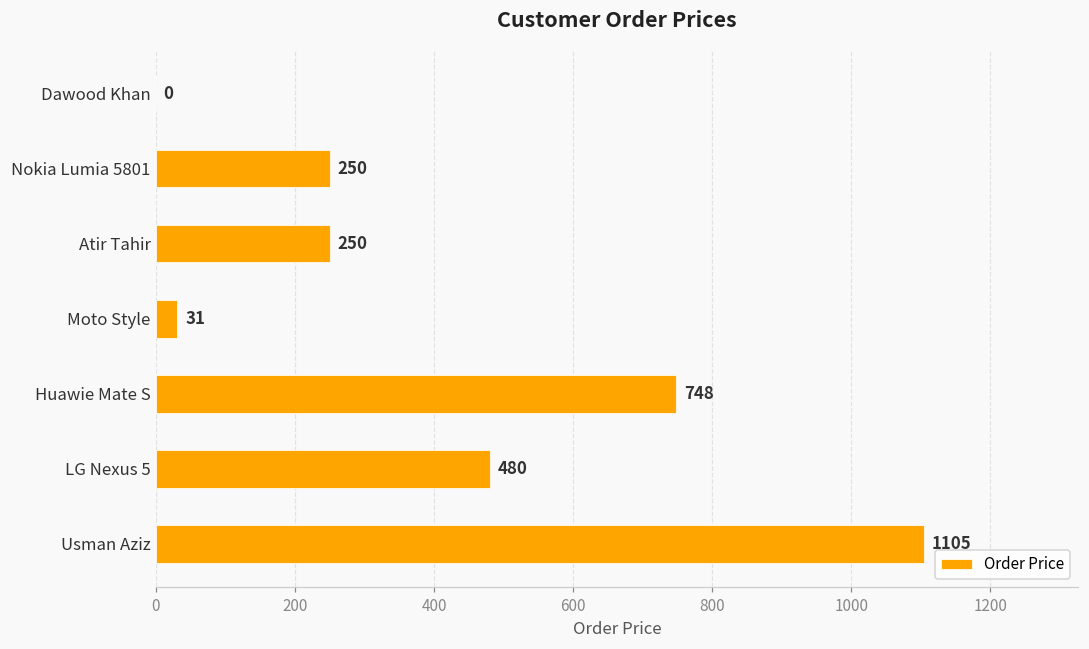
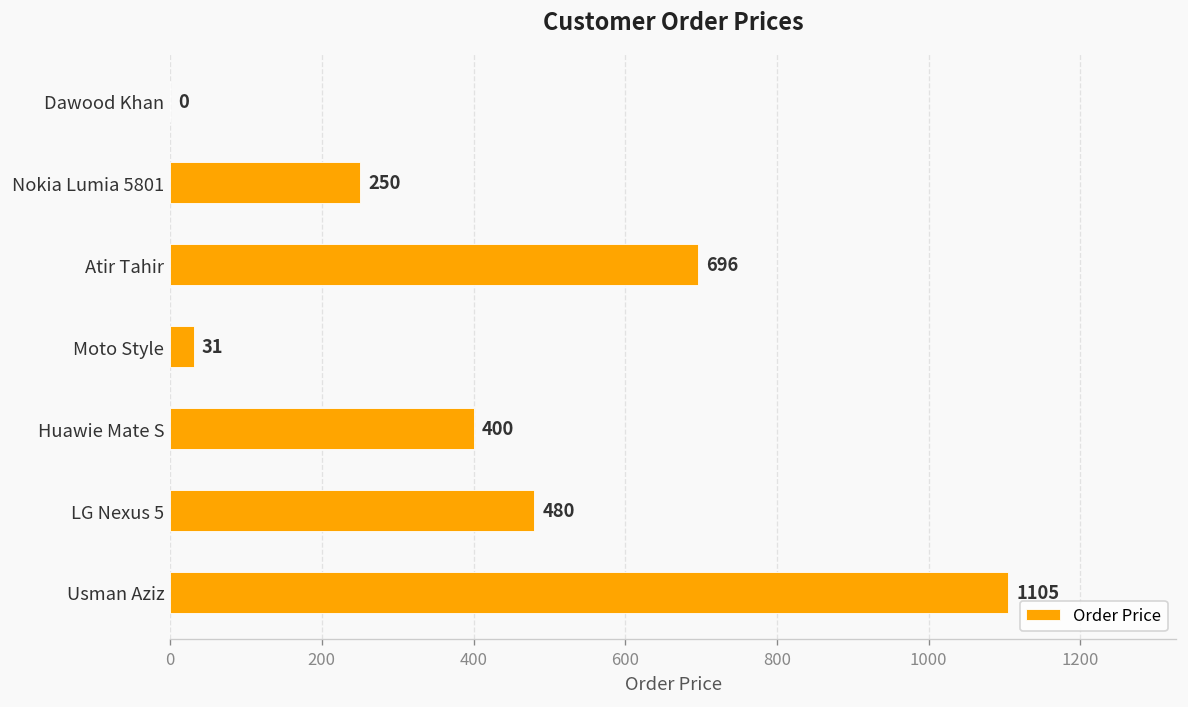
Atir Tahir: 250 -> 696
Huawie Mate S: 748 -> 400
